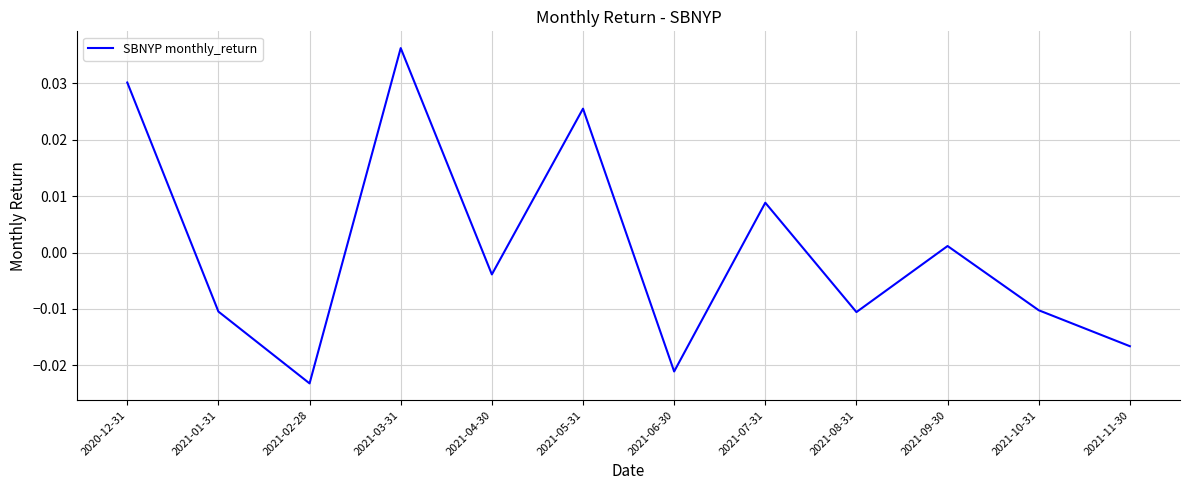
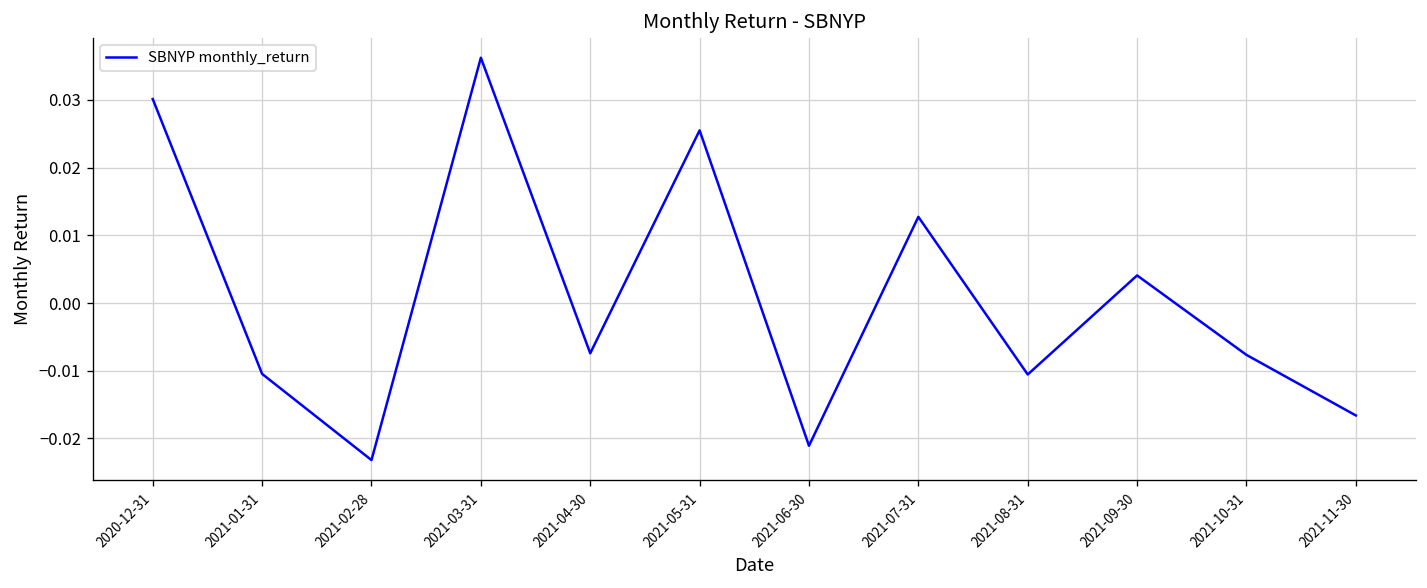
2021-04-30: -0.004 -> -0.007
2021-07-31: 0.009 -> 0.013
2021-09-30: 0.001 -> 0.004
2021-10-31: -0.010 -> -0.008
